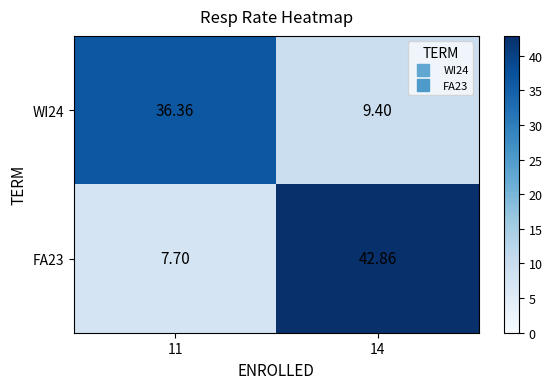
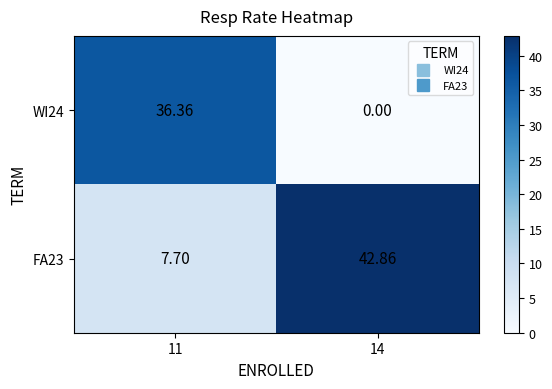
WI24, 14: 9.40 -> 0.00
